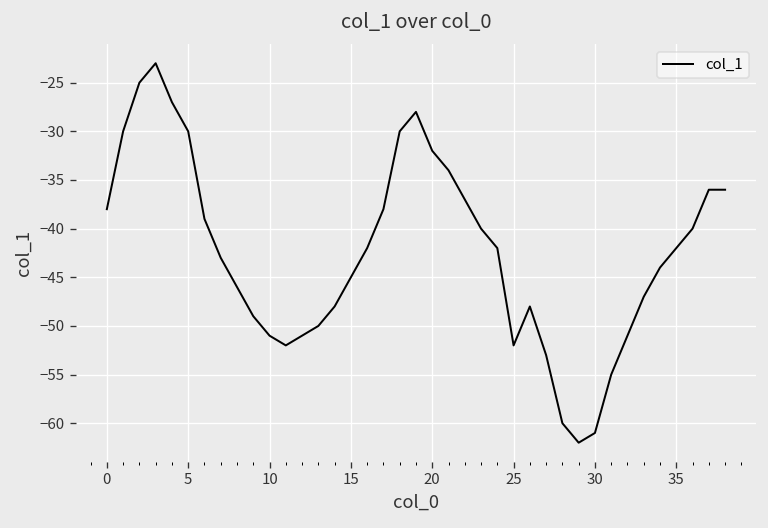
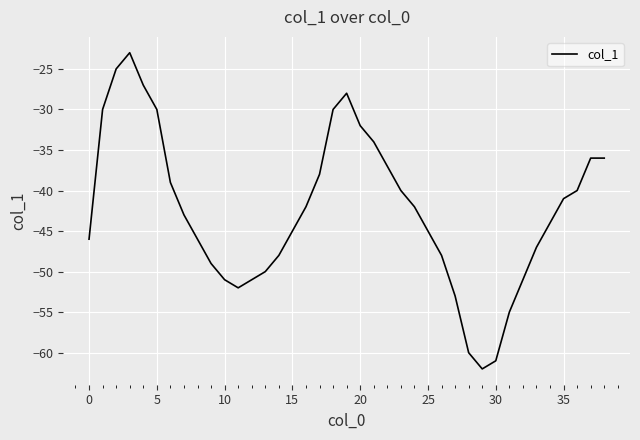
0: -38 -> -46
25: -52 -> -45
35: -42 -> -41
